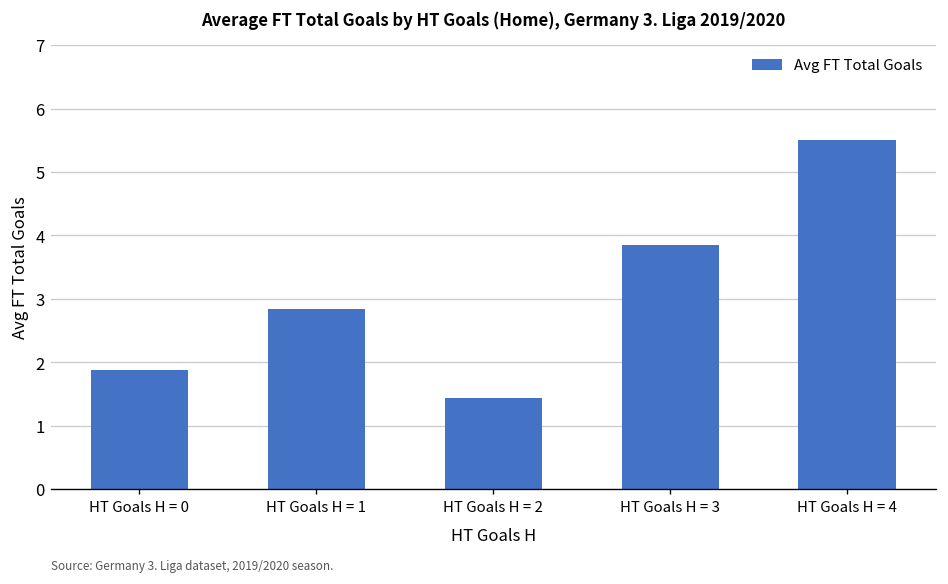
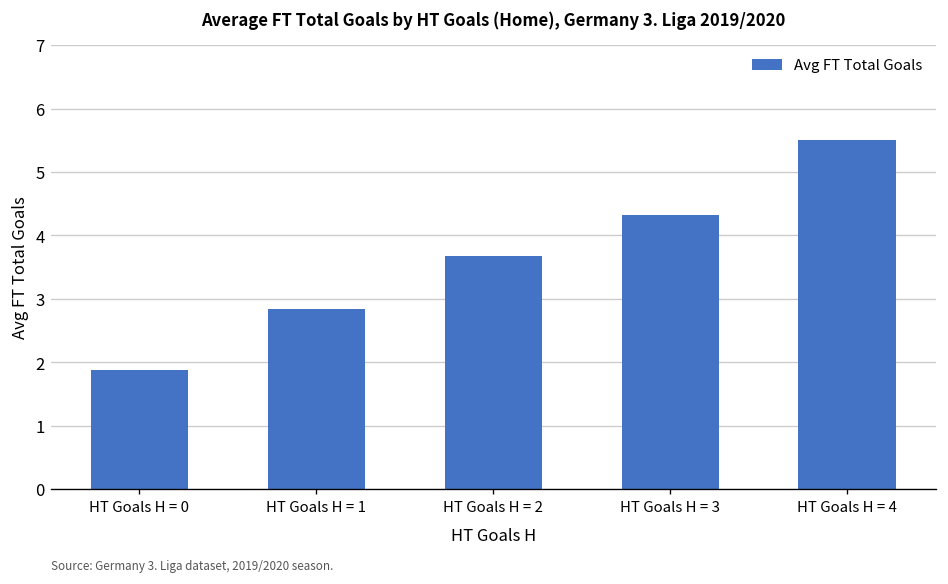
HT Goals H = 2: 1.4 -> 3.7
HT Goals H = 3: 3.9 -> 4.3
